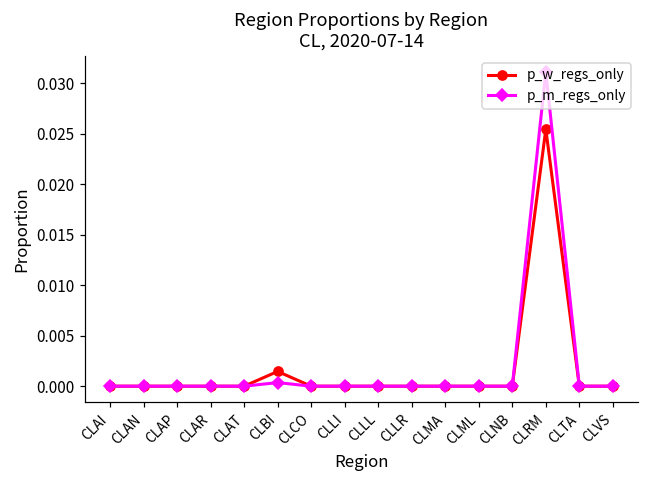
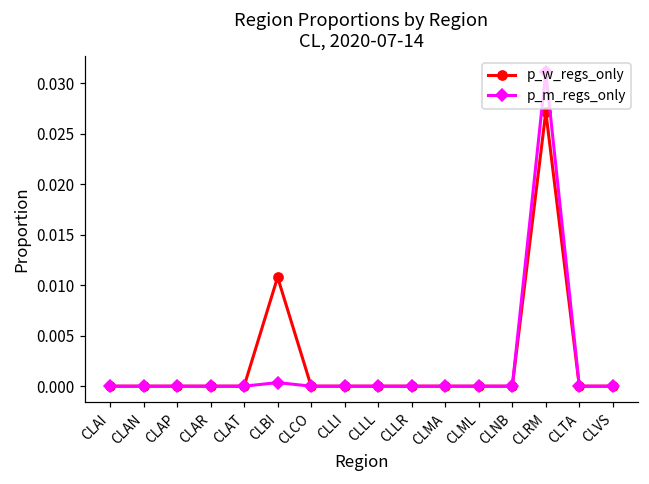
p_w_regs_only, CLBI: 0.001 -> 0.011
p_w_regs_only, CLRM: 0.025 -> 0.027
